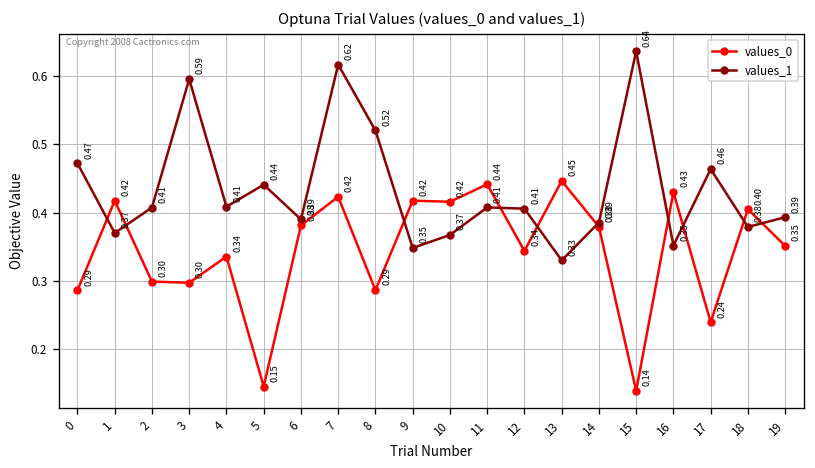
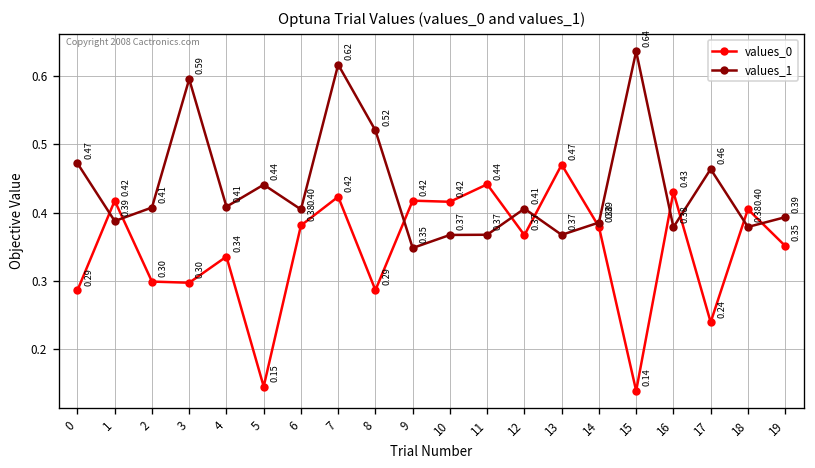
values_1, 1: 0.37 -> 0.39
values_1, 6: 0.39 -> 0.40
values_1, 11: 0.41 -> 0.37
values_0, 12: 0.34 -> 0.37
values_0, 13: 0.45 -> 0.47
values_1, 13: 0.33 -> 0.37
values_1, 16: 0.35 -> 0.38
